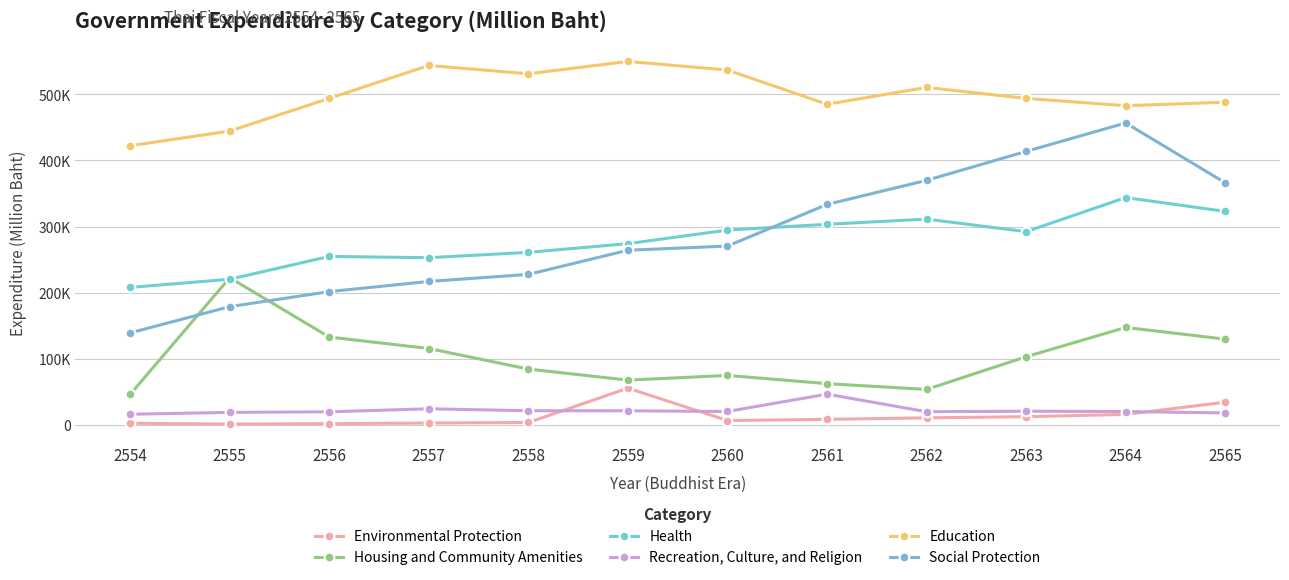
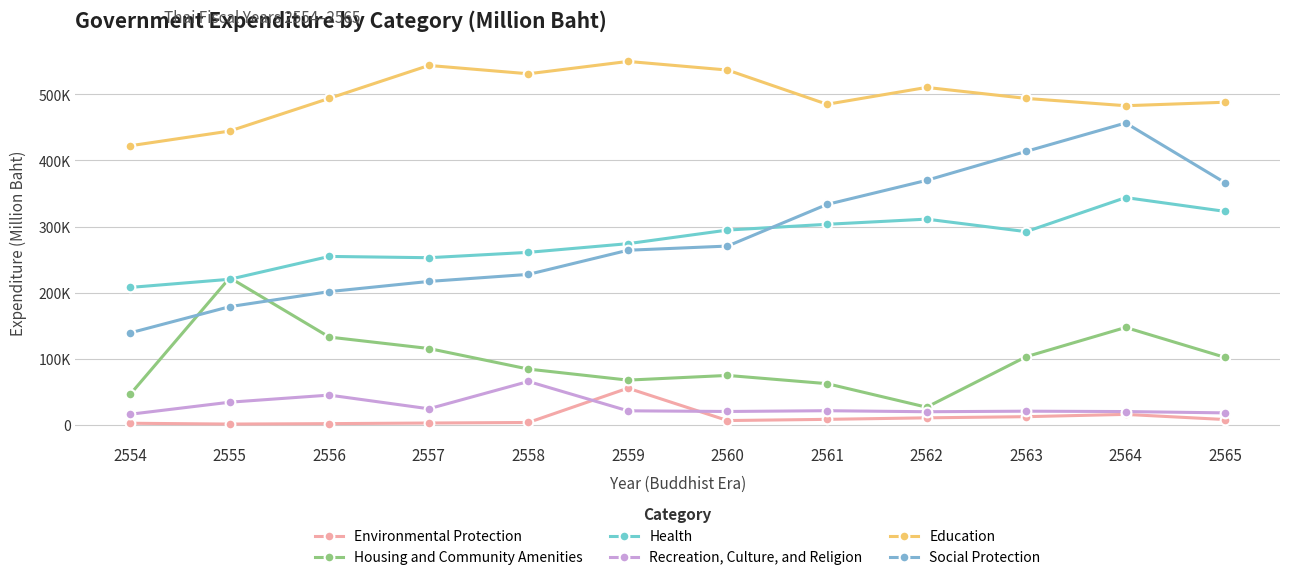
Recreation, Culture, and Religion, 2555: 20000 -> 30000
Recreation, Culture, and Religion, 2556: 20000 -> 50000
Recreation, Culture, and Religion, 2558: 20000 -> 70000
Recreation, Culture, and Religion, 2561: 50000 -> 20000
Housing and Community Amenities, 2562: 50000 -> 30000
Environmental Protection, 2565: 30000 -> 10000
Housing and Community Amenities, 2565: 130000 -> 100000
